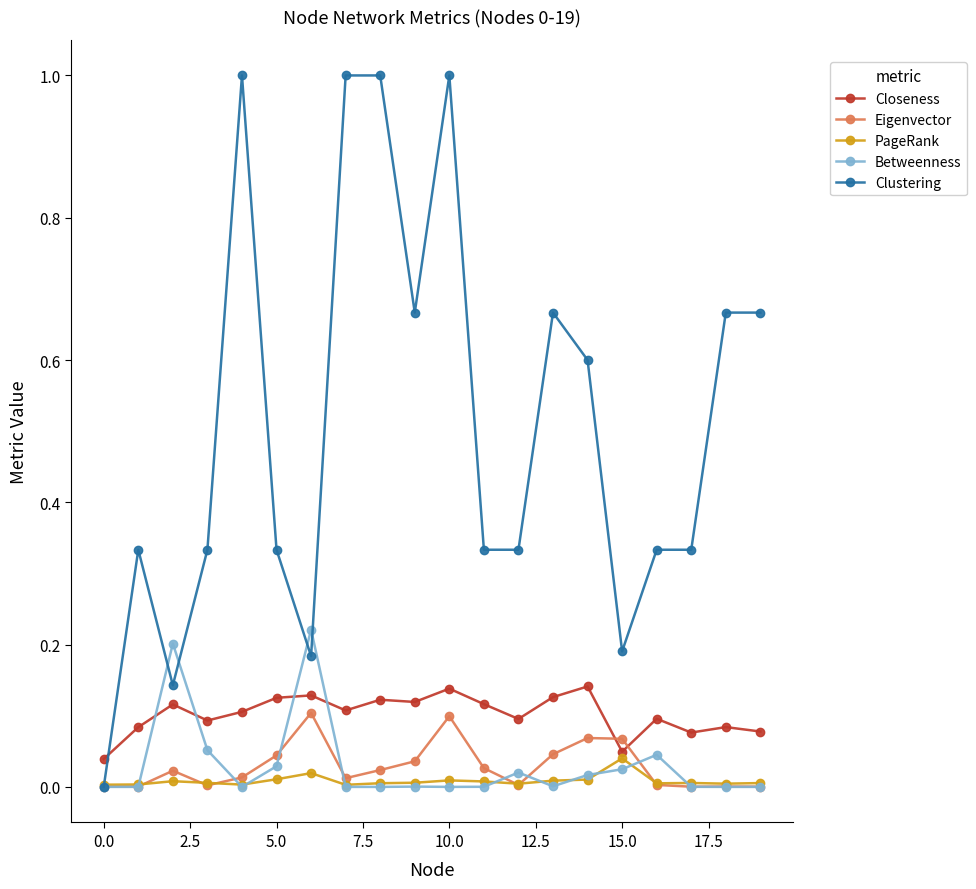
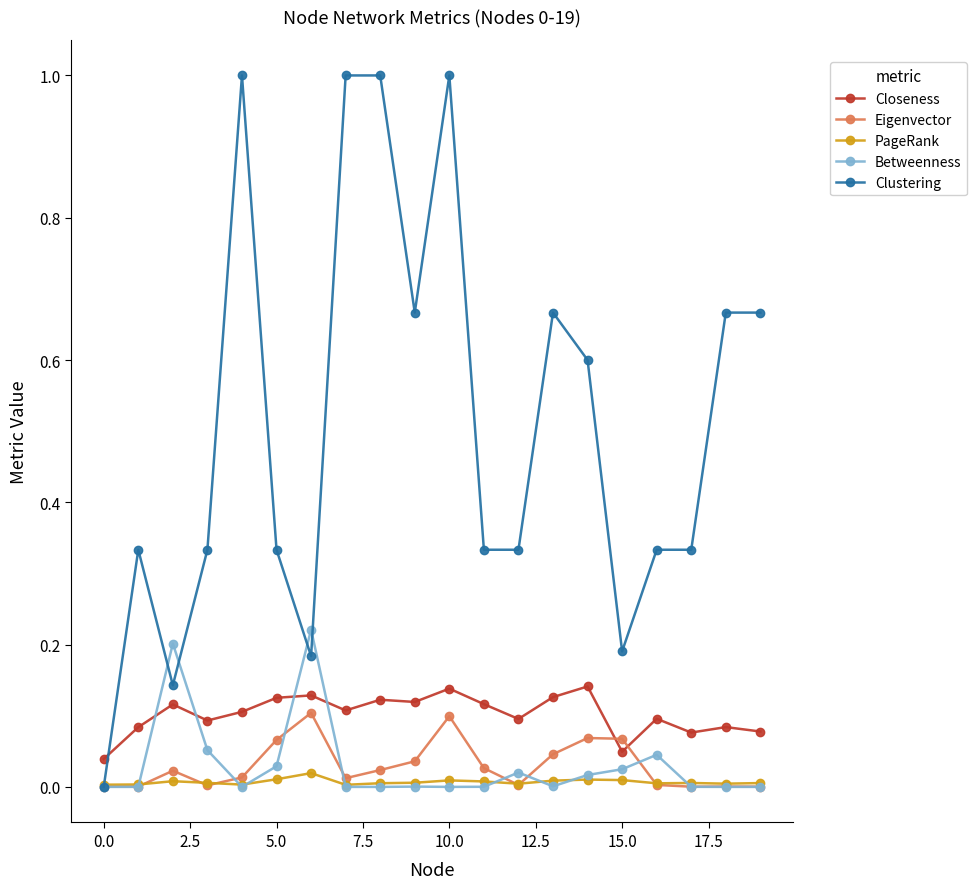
Eigenvector, 5.0: 0.04 -> 0.07
PageRank, 15.0: 0.04 -> 0.01
